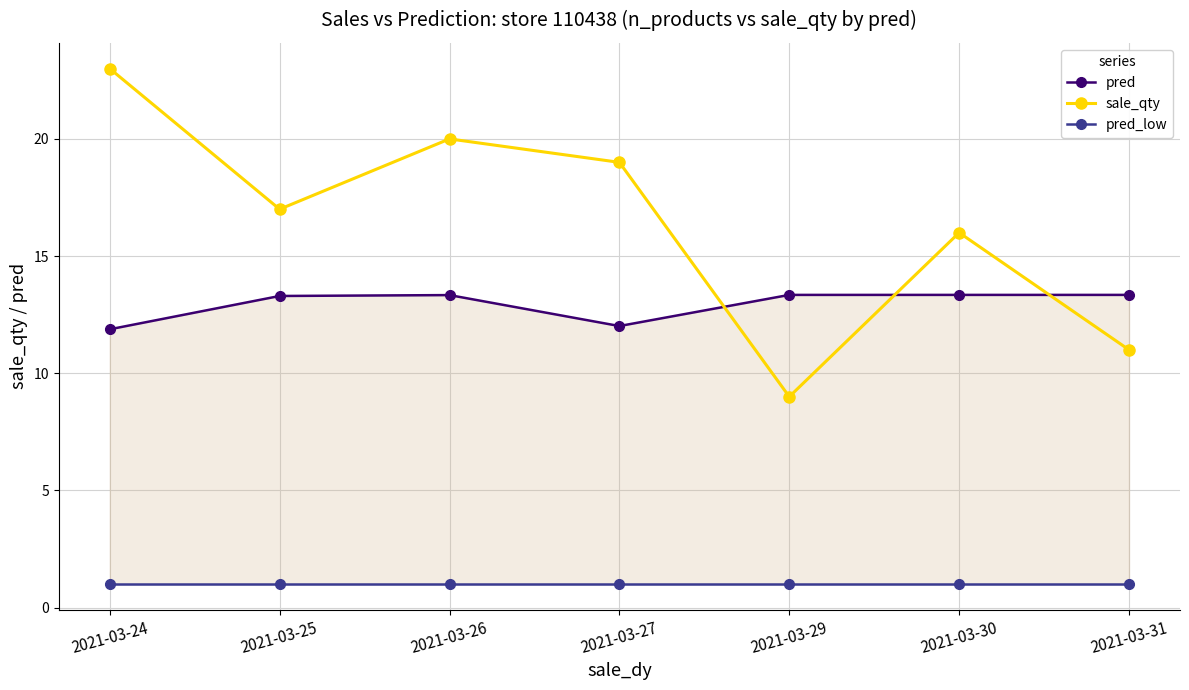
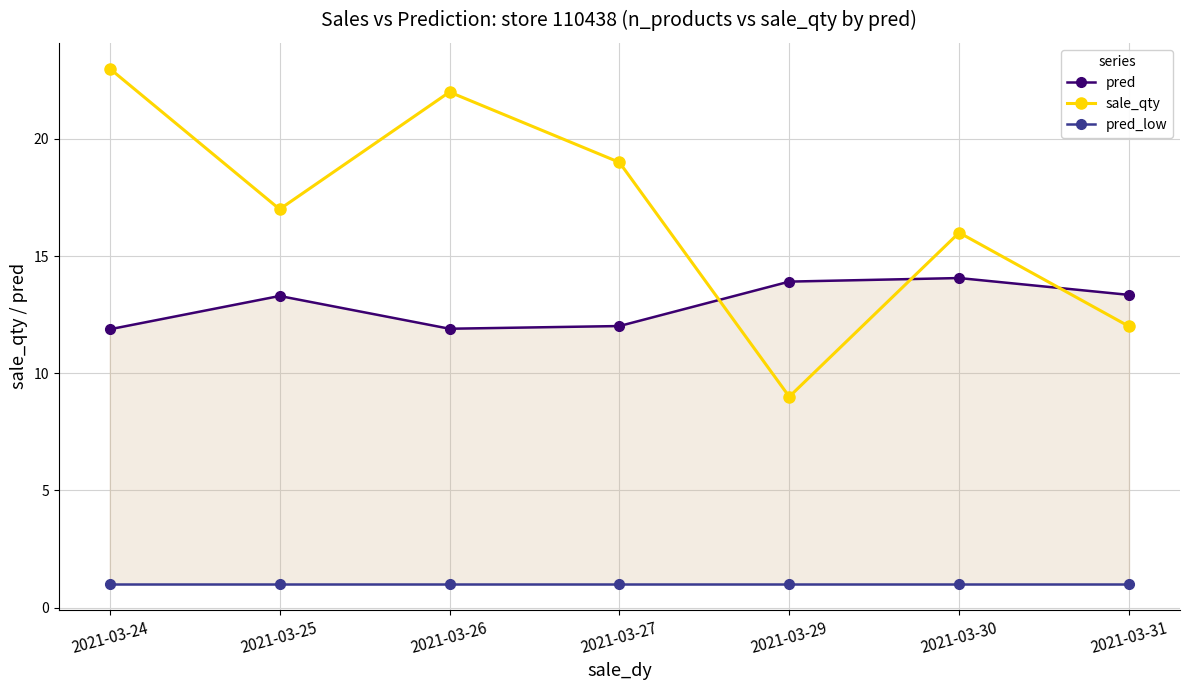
pred, 2021-03-26: 13.3 -> 11.9
sale_qty, 2021-03-26: 20 -> 22
pred, 2021-03-29: 13.3 -> 13.9
pred, 2021-03-30: 13.3 -> 14.1
sale_qty, 2021-03-31: 11 -> 12
